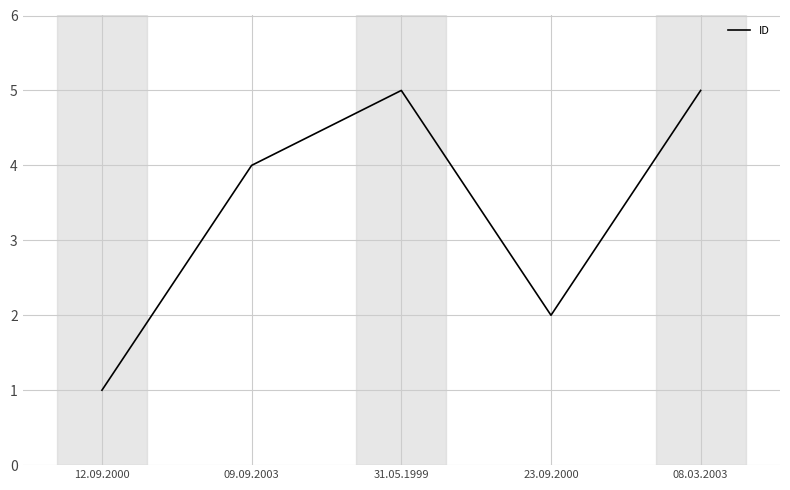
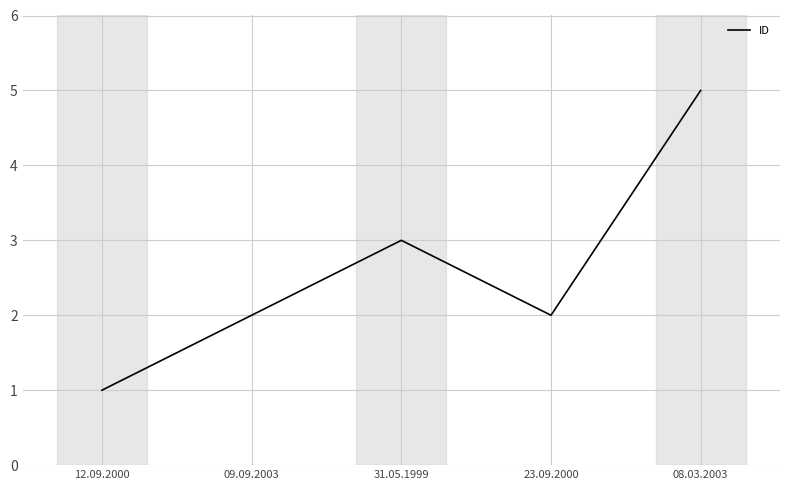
09.09.2003: 4 -> 2
31.05.1999: 5 -> 3
